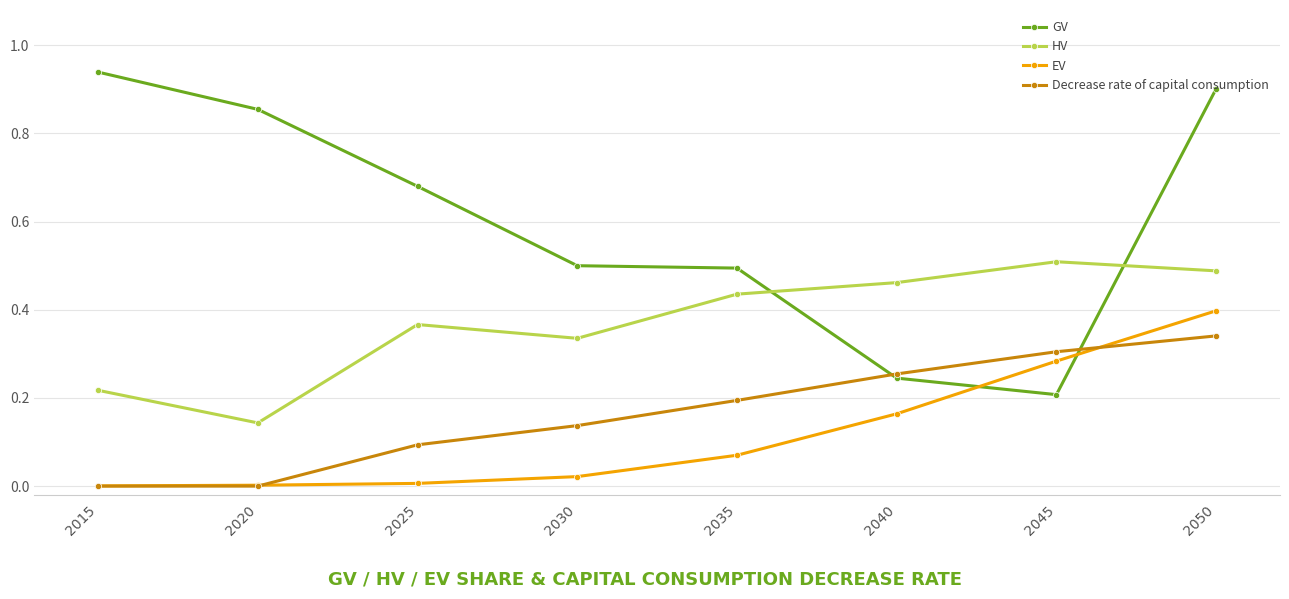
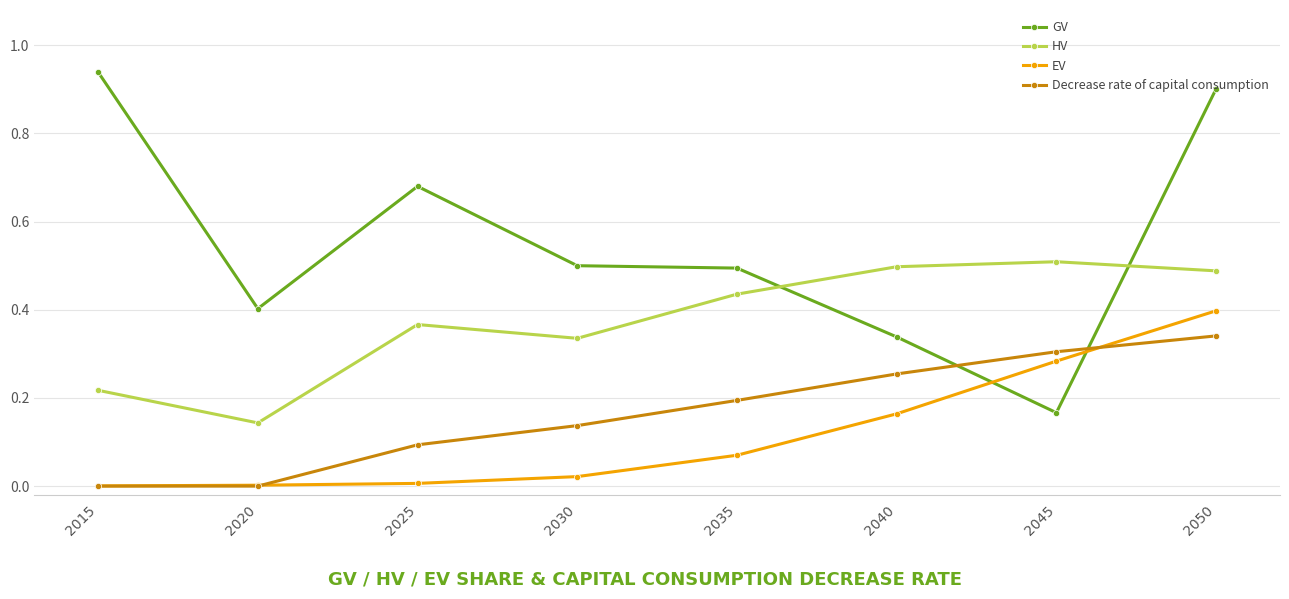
GV, 2020: 0.85 -> 0.40
GV, 2040: 0.24 -> 0.34
HV, 2040: 0.46 -> 0.50
GV, 2045: 0.21 -> 0.17
